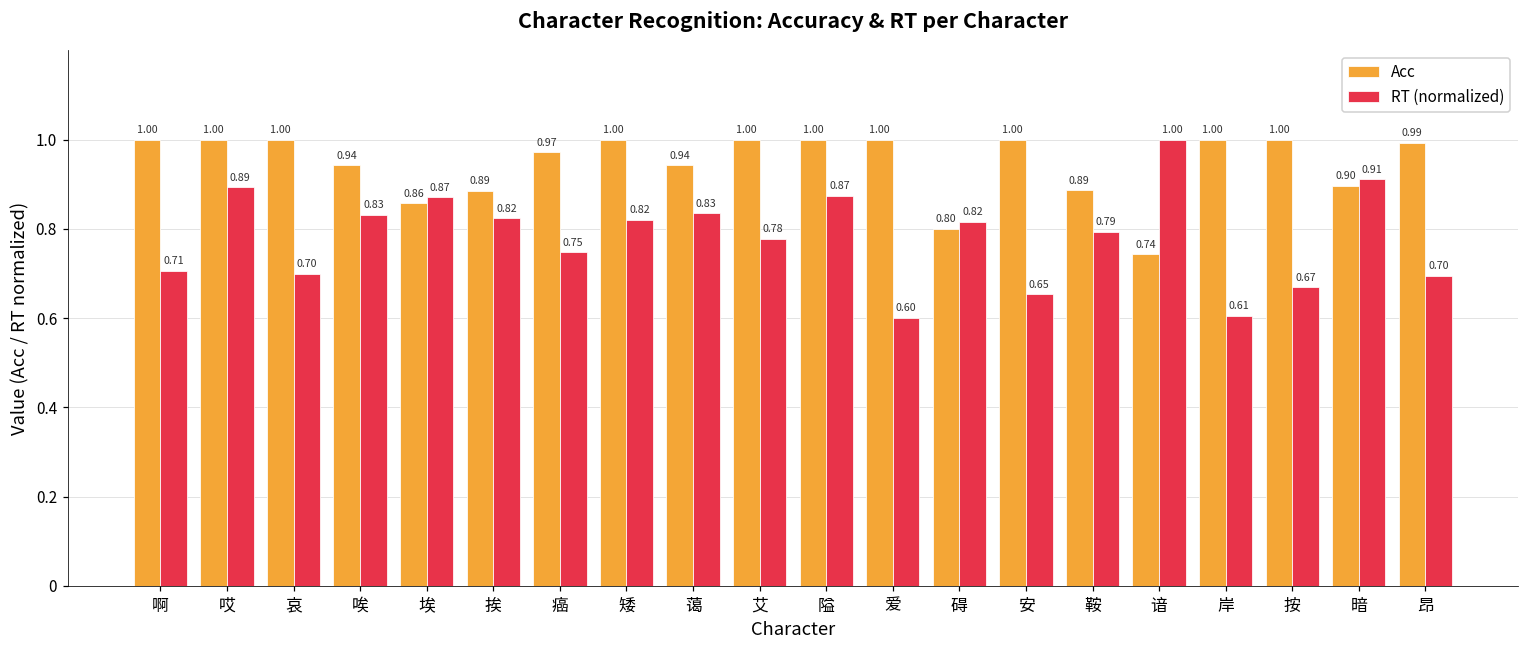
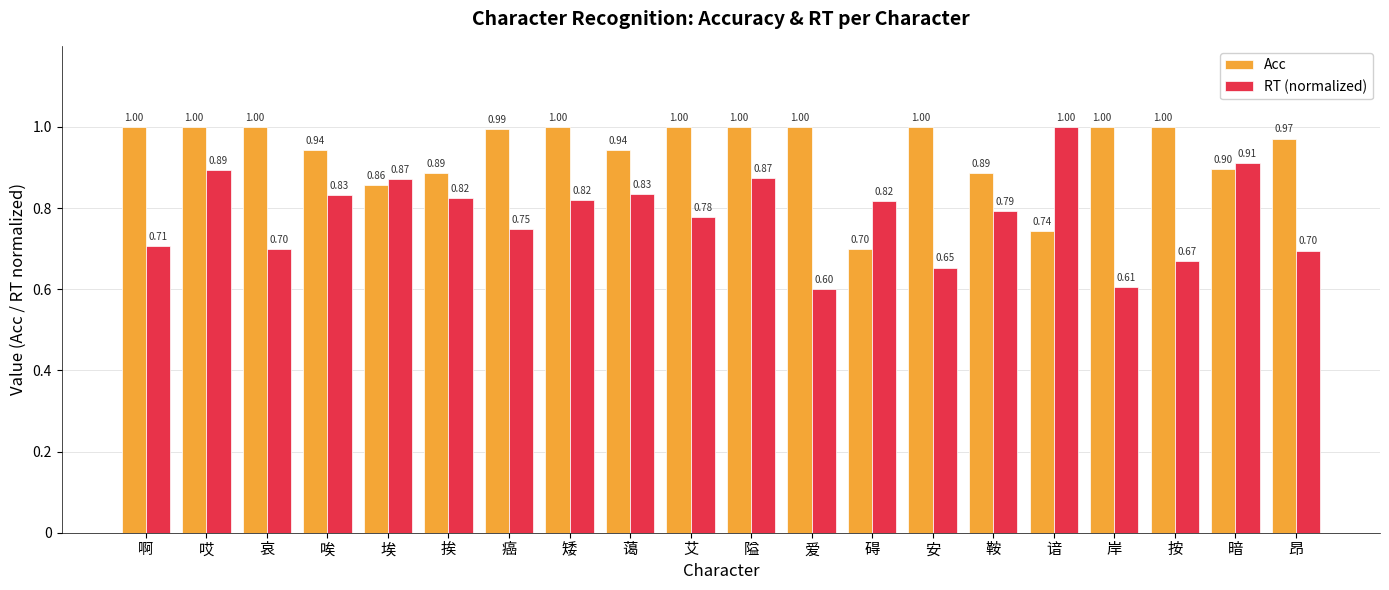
Acc, 癌: 0.97 -> 0.99
Acc, 碍: 0.80 -> 0.70
Acc, 昂: 0.99 -> 0.97
